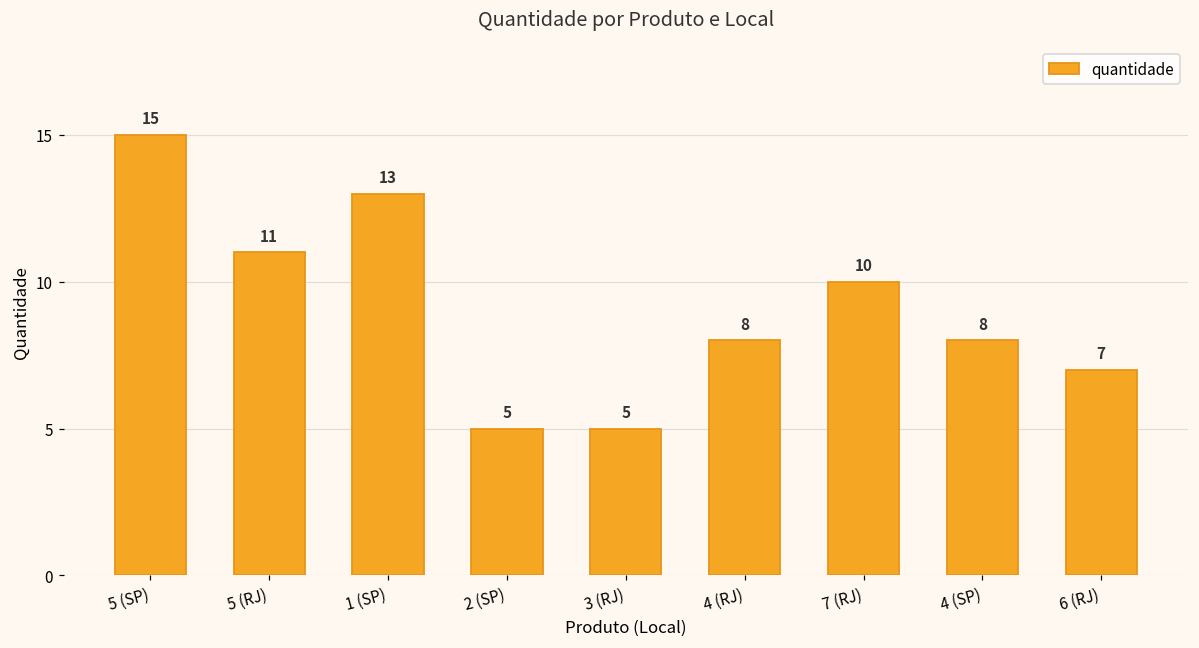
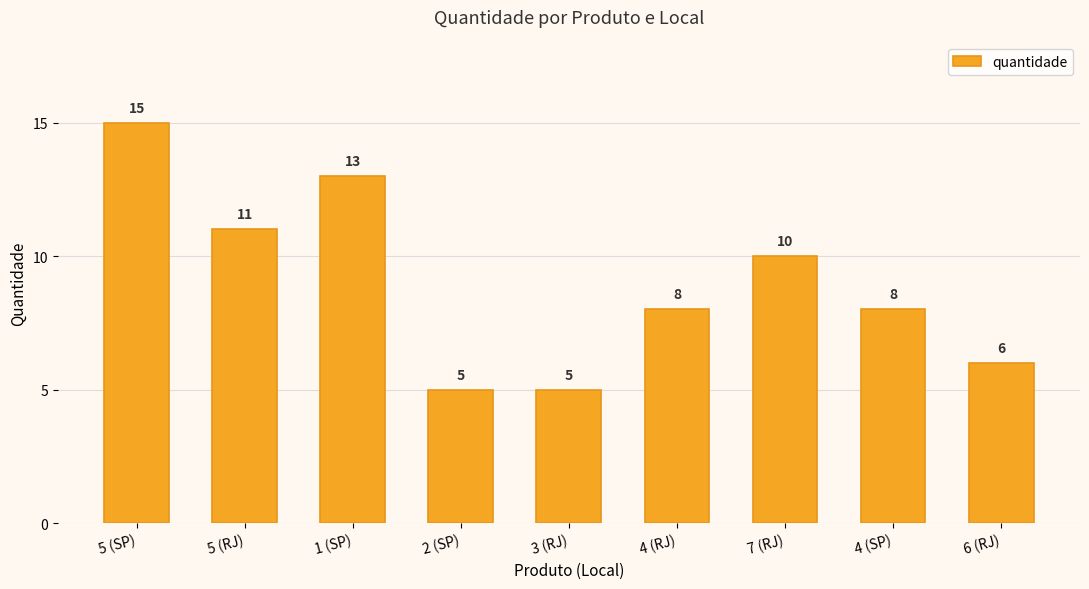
6 (RJ): 7 -> 6
